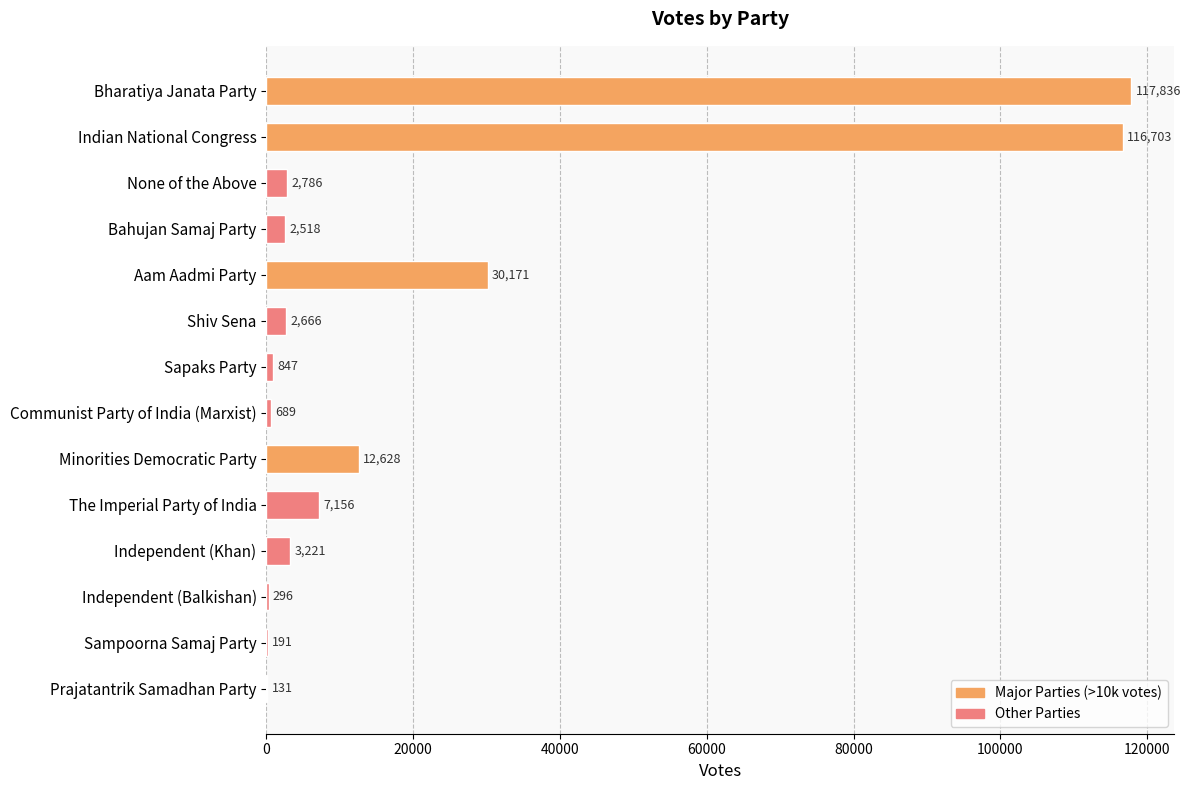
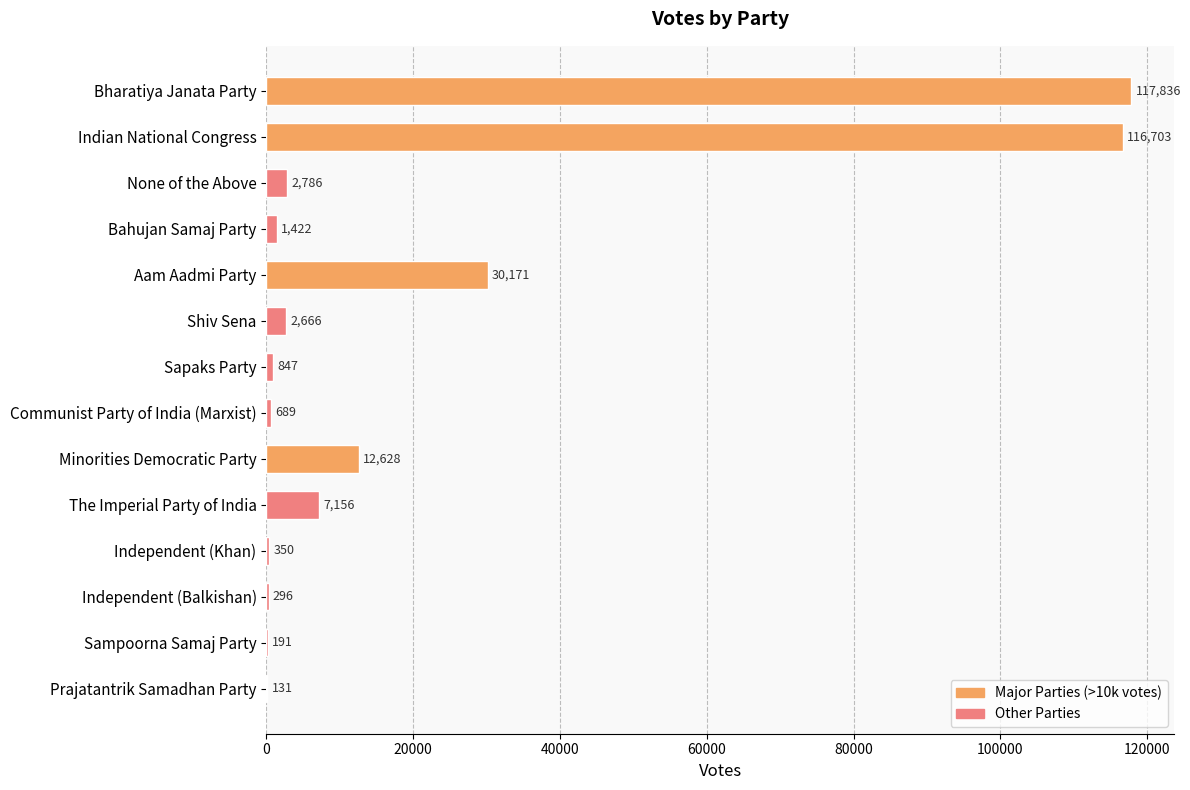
Bahujan Samaj Party: 2,518 -> 1,422
Independent (Khan): 3,221 -> 350
